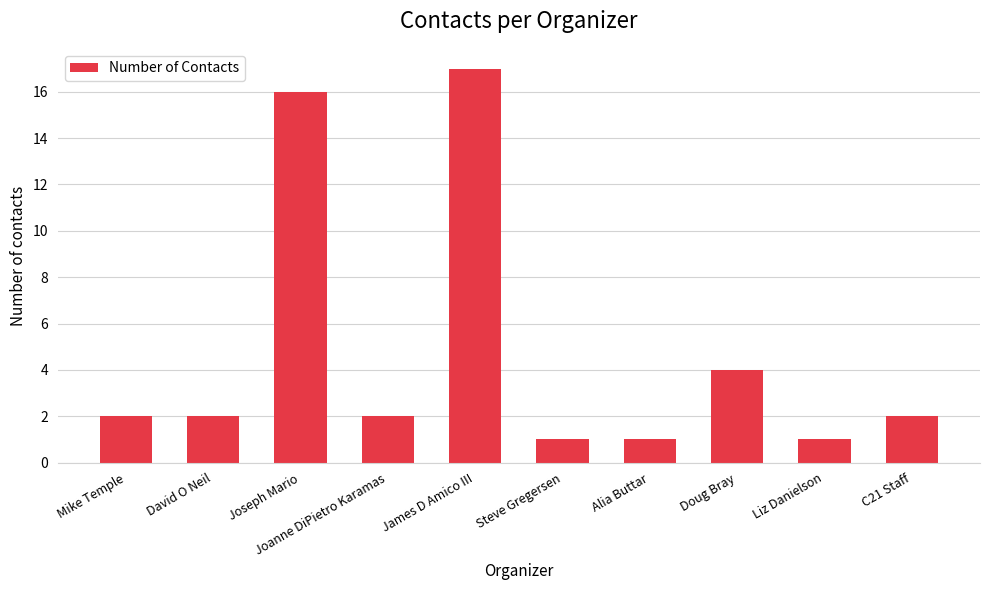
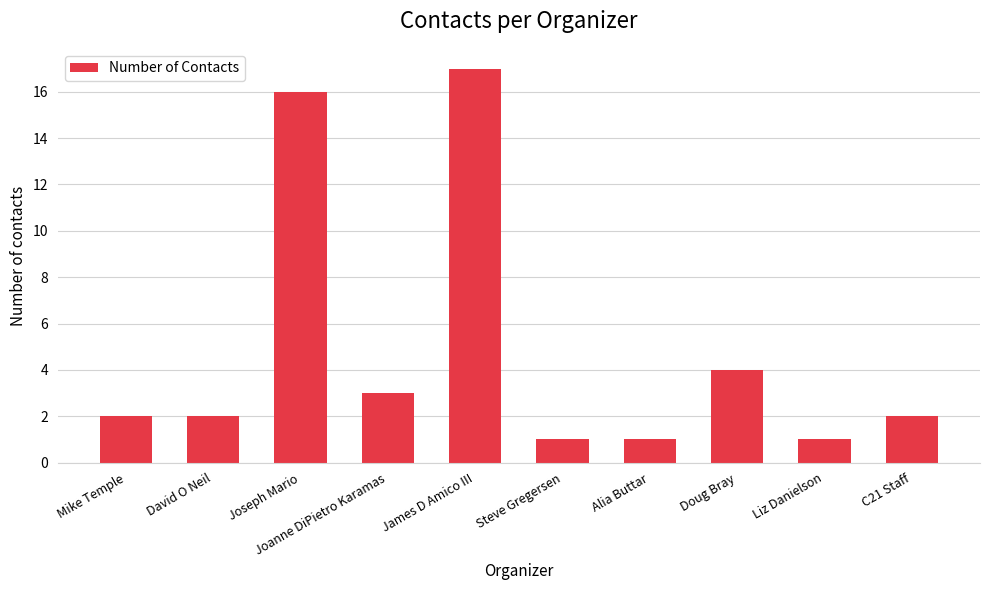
Joanne DiPietro Karamas: 2 -> 3
